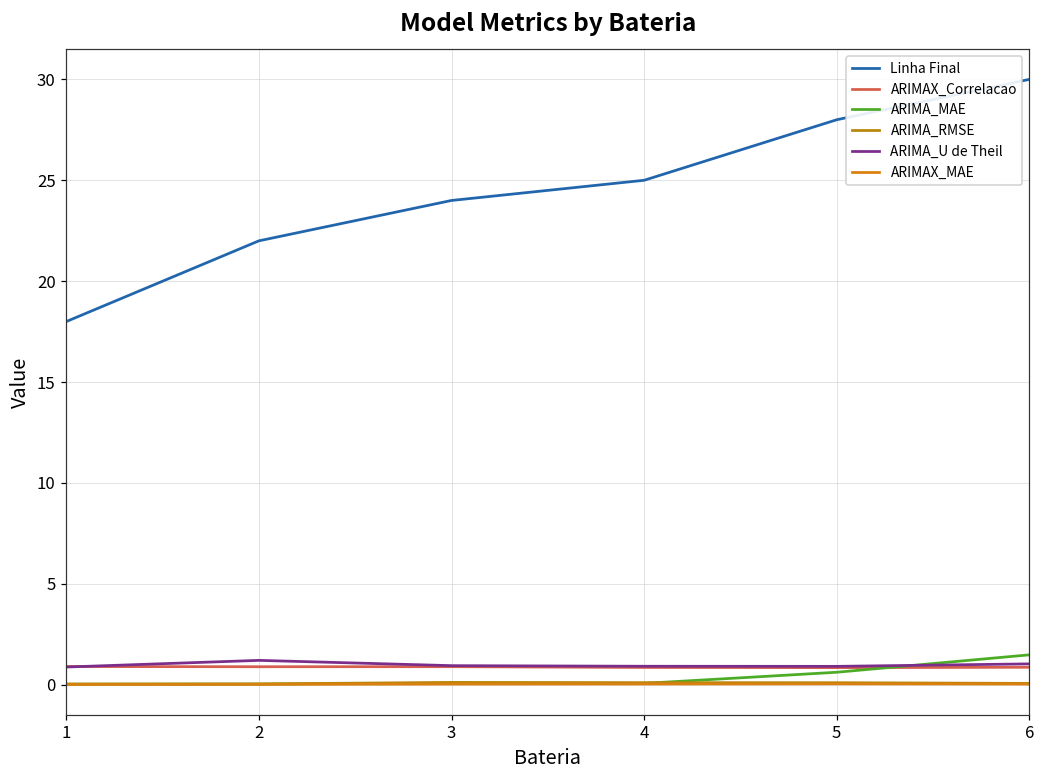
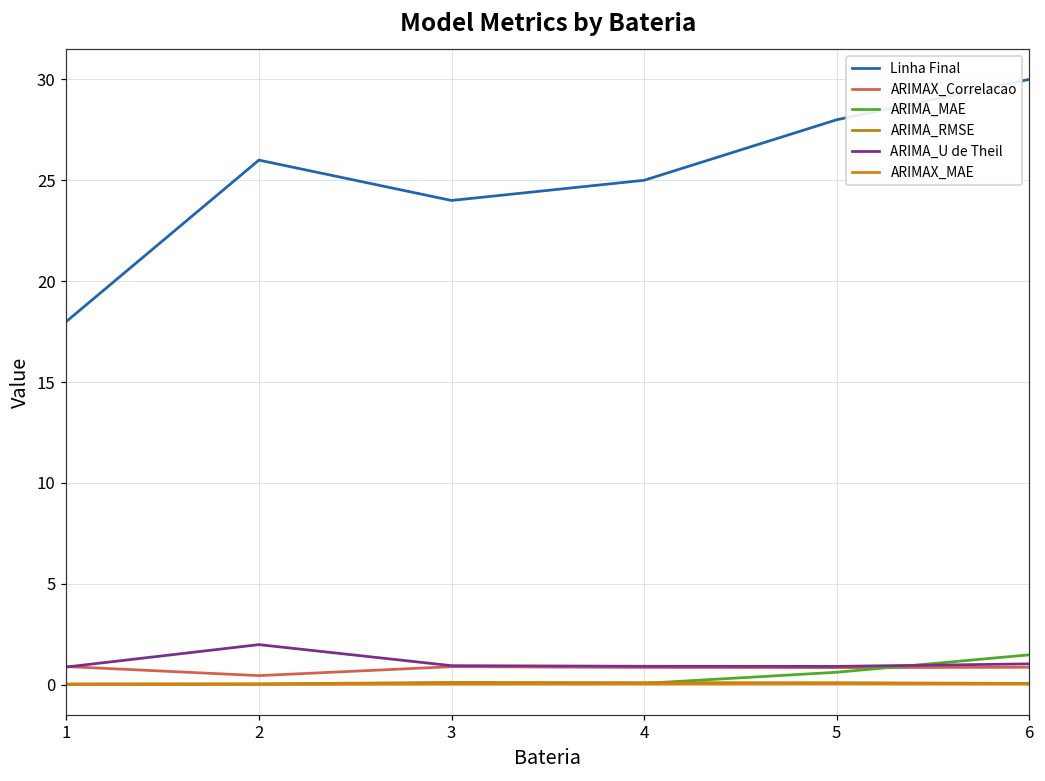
Linha Final, 2: 22 -> 26
ARIMAX_Correlacao, 2: 0.9 -> 0.5
ARIMA_U de Theil, 2: 1.2 -> 2.0
